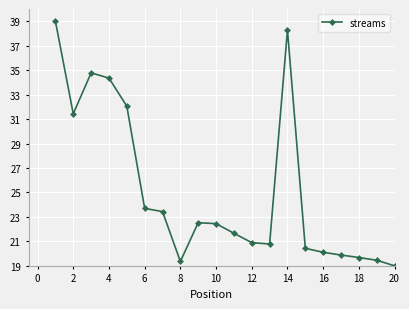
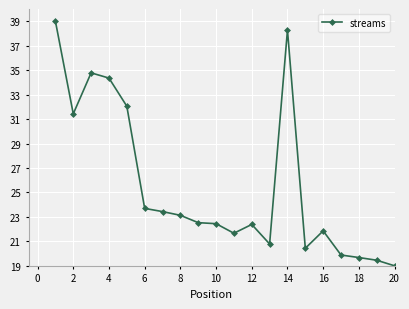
8: 19.4 -> 23.1
12: 20.9 -> 22.4
16: 20.1 -> 21.9
